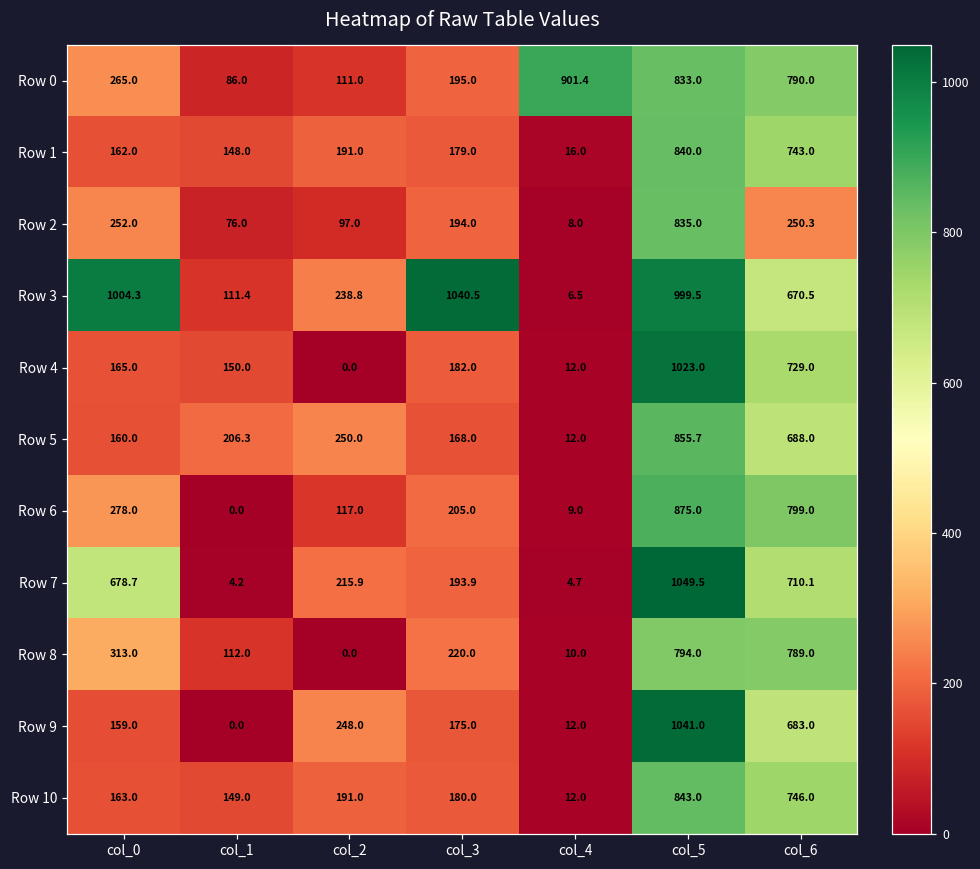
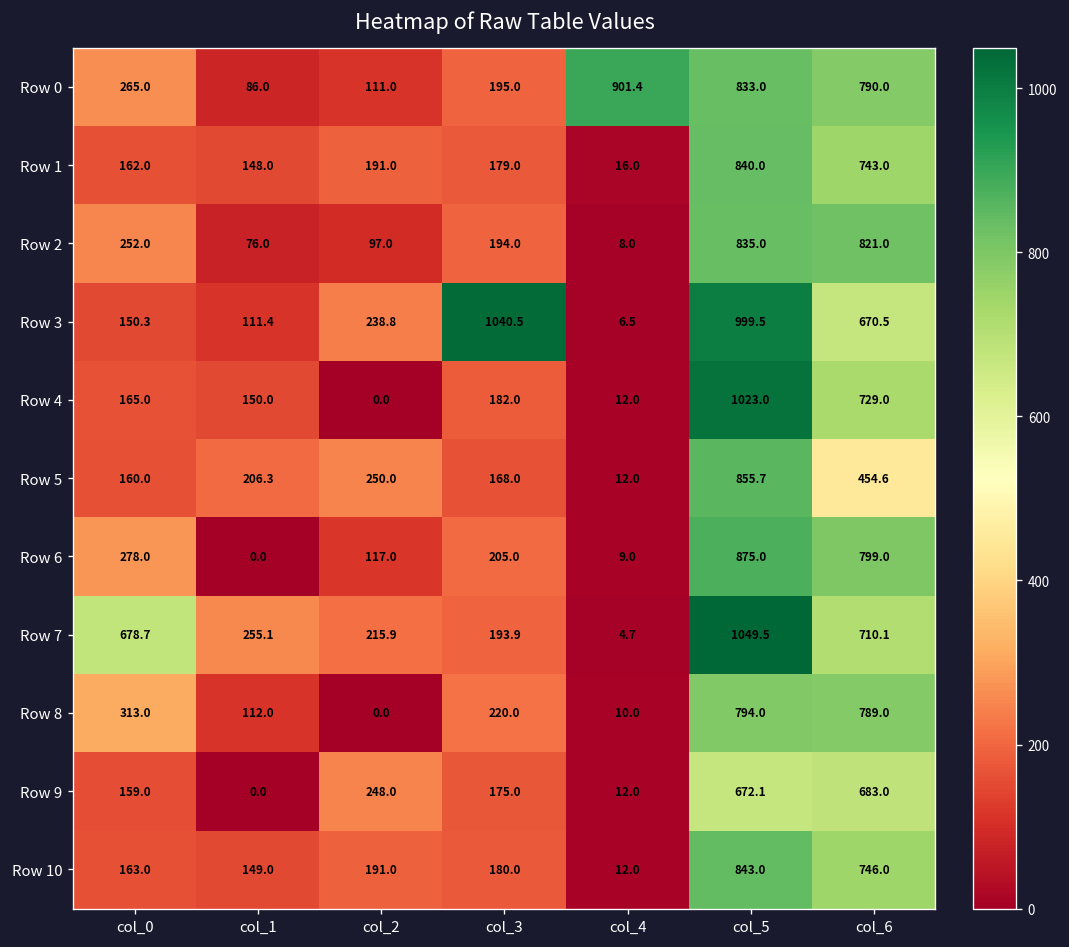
Row 2, col_6: 250.3 -> 821.0
Row 3, col_0: 1004.3 -> 150.3
Row 5, col_6: 688.0 -> 454.6
Row 7, col_1: 4.2 -> 255.1
Row 9, col_5: 1041.0 -> 672.1
